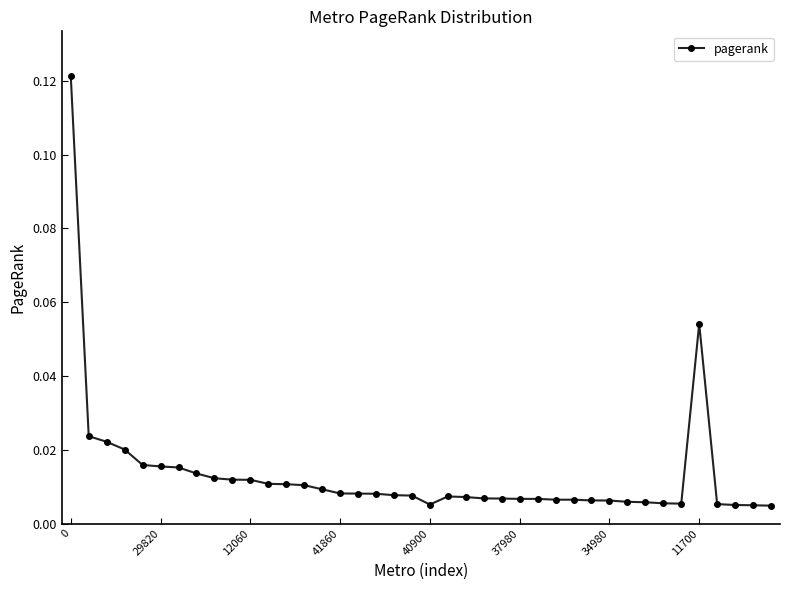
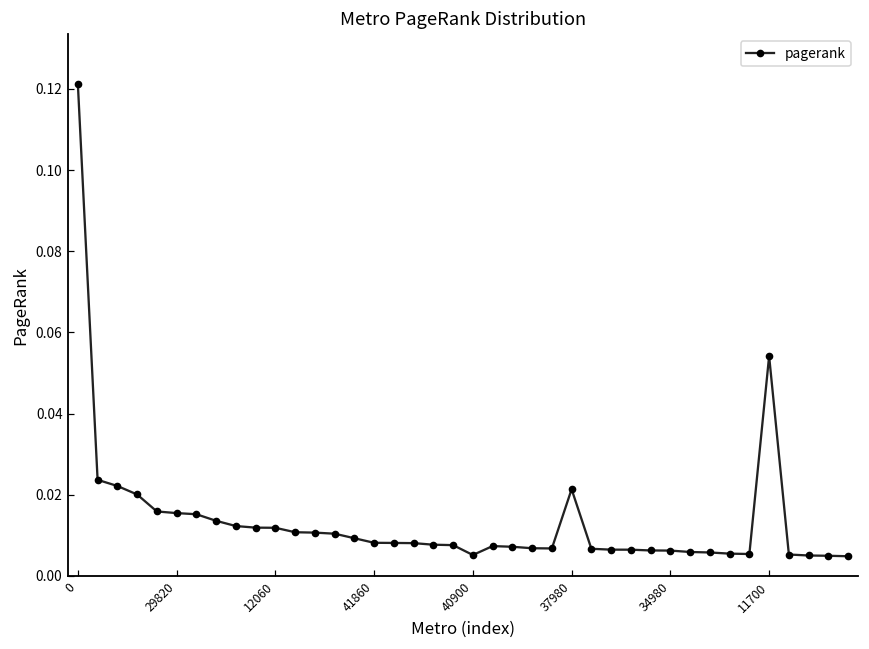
37980: 0.007 -> 0.021
